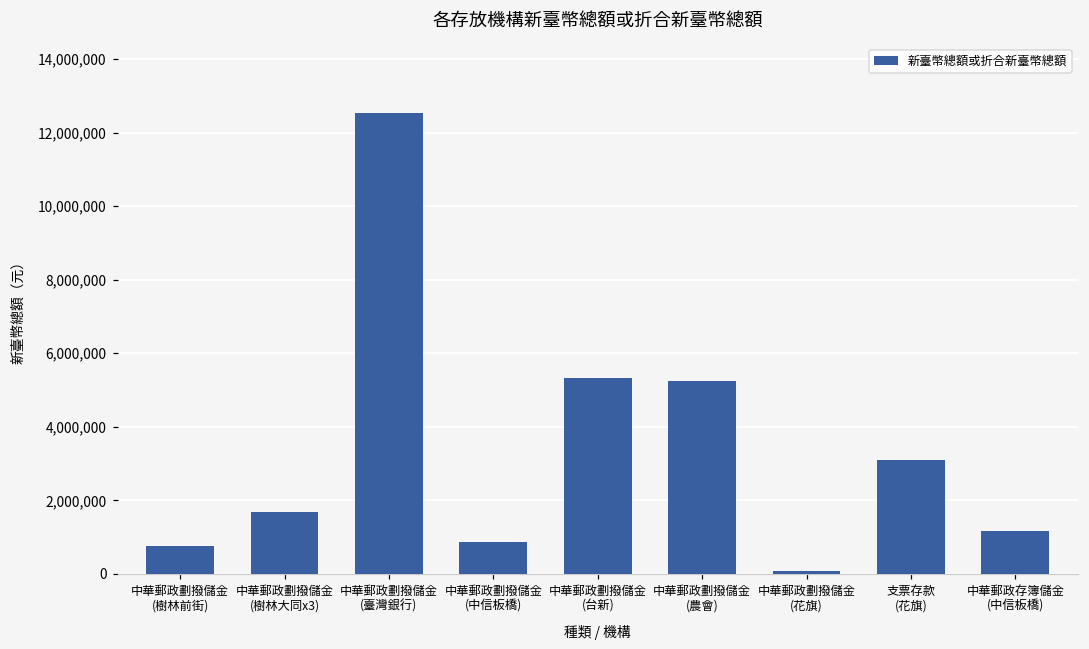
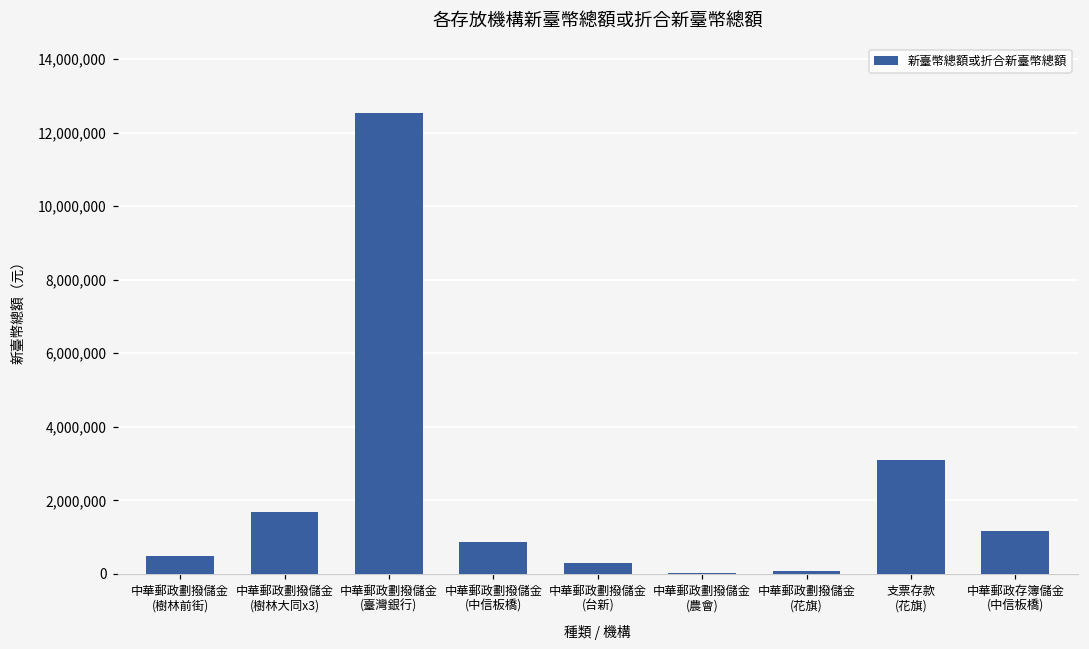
中華郵政劃撥儲金 (樹林前街): 800,000 -> 500,000
中華郵政劃撥儲金 (台新): 5,300,000 -> 300,000
中華郵政劃撥儲金 (農會): 5,200,000 -> 0
